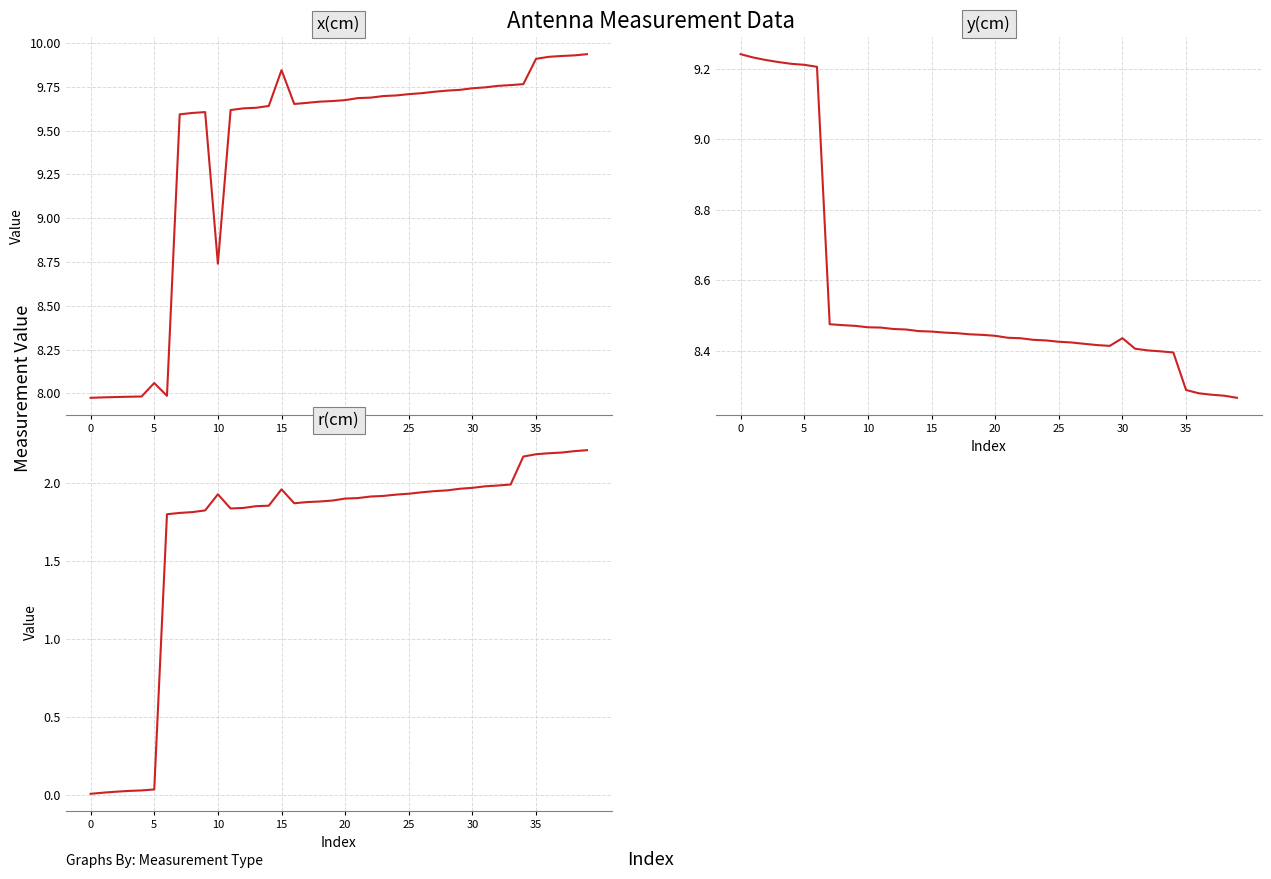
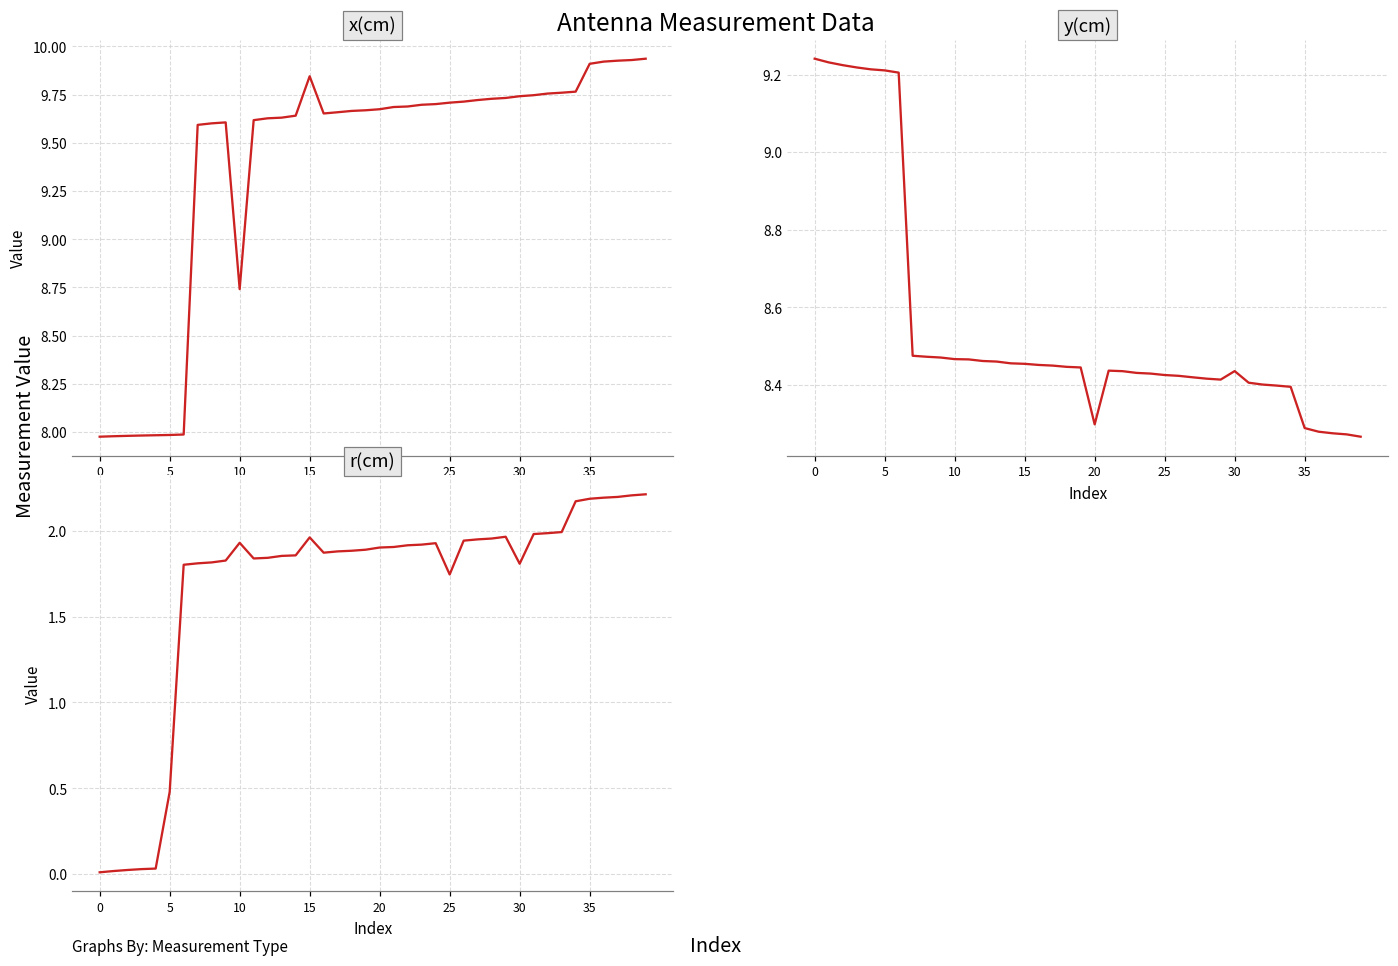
x(cm), 5: 8.06 -> 7.98
y(cm), 20: 8.44 -> 8.30
r(cm), 5: 0.04 -> 0.48
r(cm), 25: 1.93 -> 1.75
r(cm), 30: 1.97 -> 1.81
